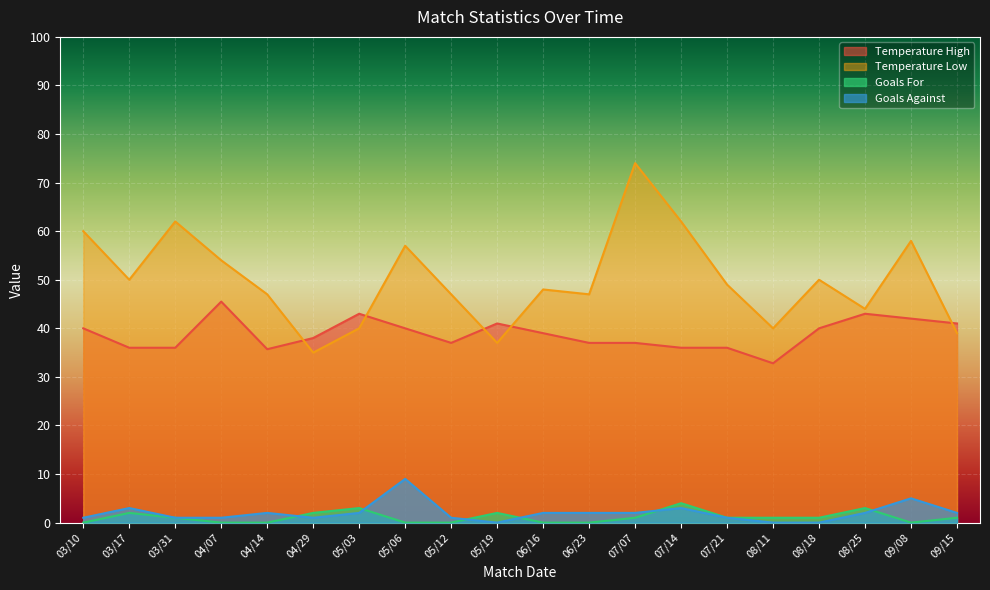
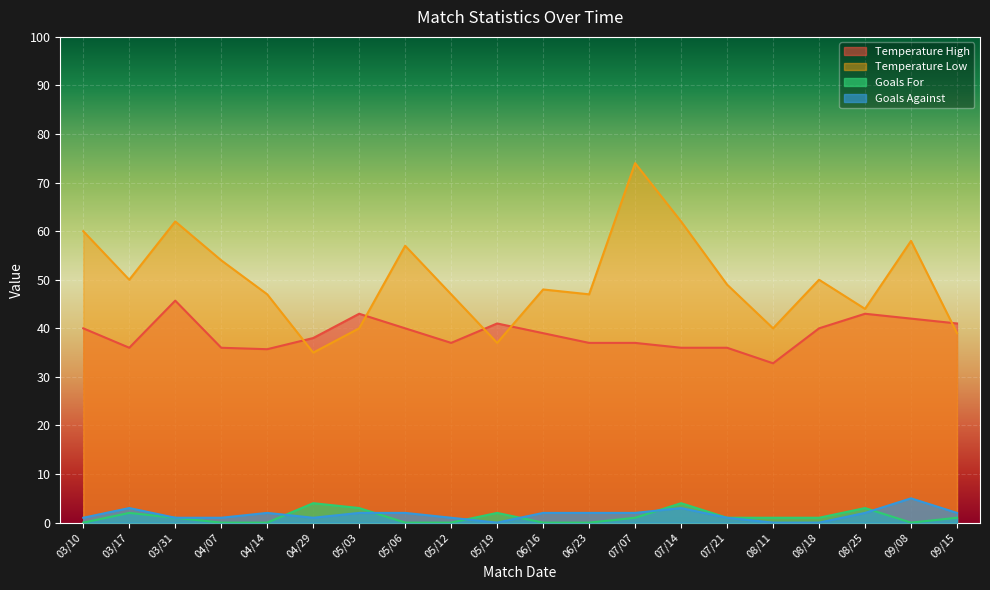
Temperature High, 03/31: 36 -> 46
Temperature High, 04/07: 46 -> 36
Goals For, 04/29: 2 -> 4
Goals Against, 05/06: 9 -> 2
